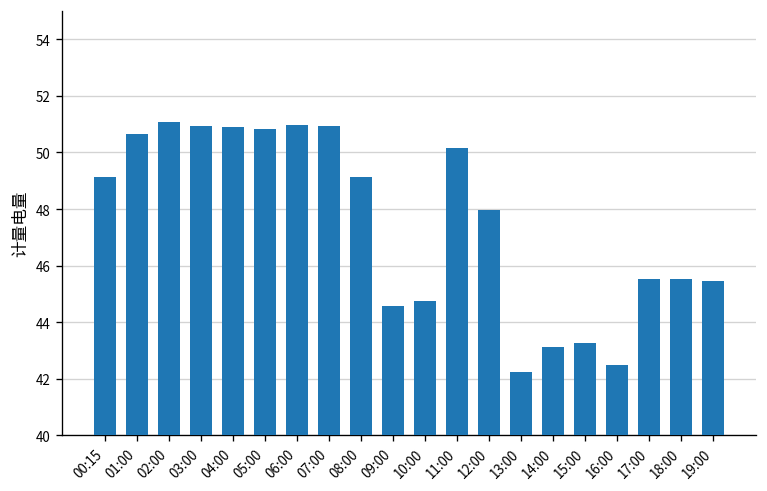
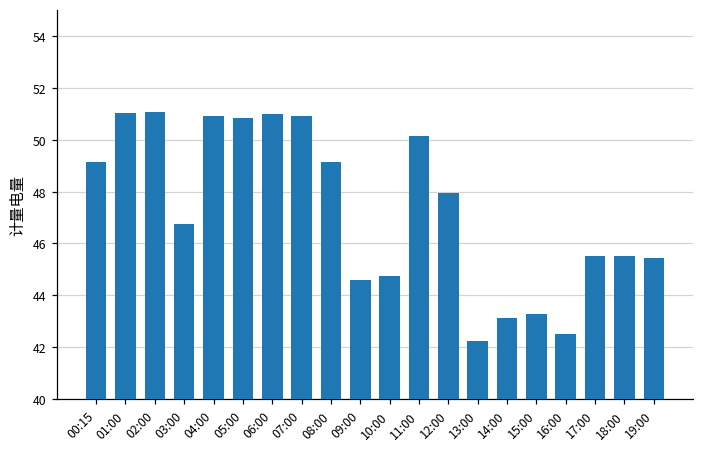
01:00: 50.7 -> 51.0
03:00: 50.9 -> 46.8
